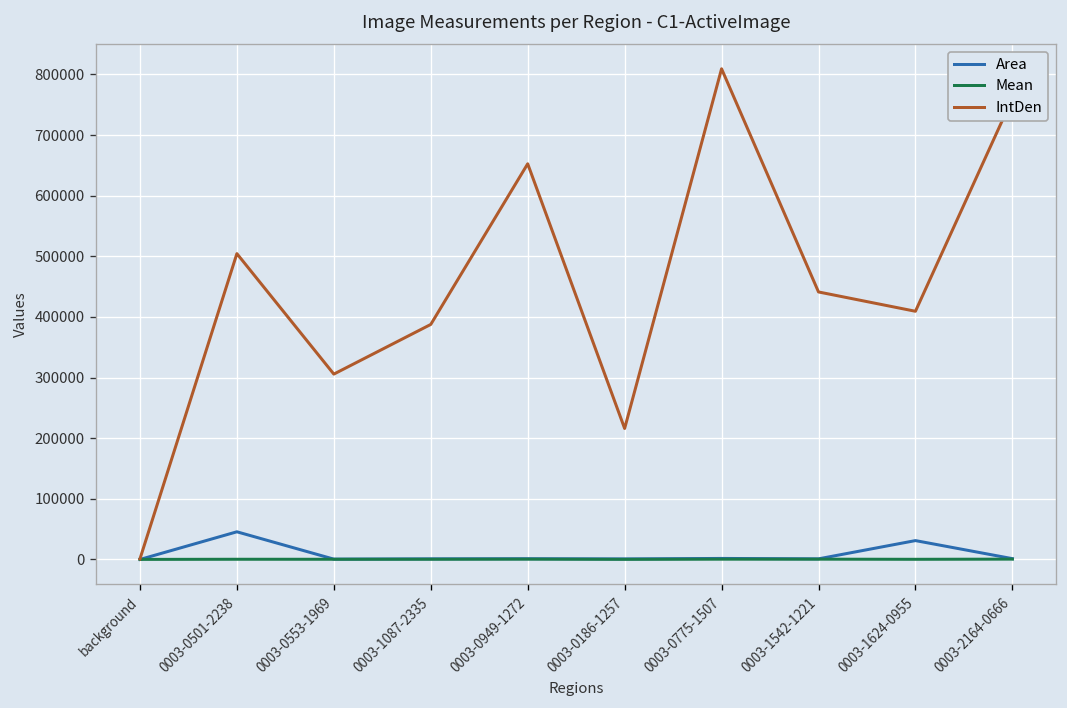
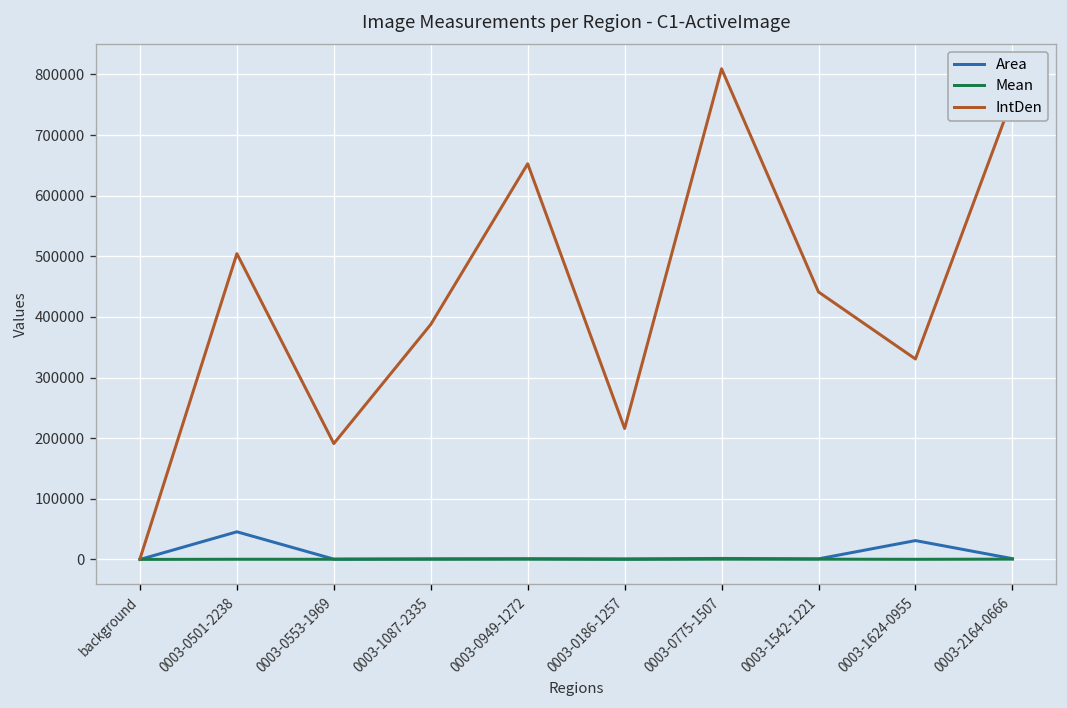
IntDen, 0003-0553-1969: 310000 -> 190000
IntDen, 0003-1624-0955: 410000 -> 330000
